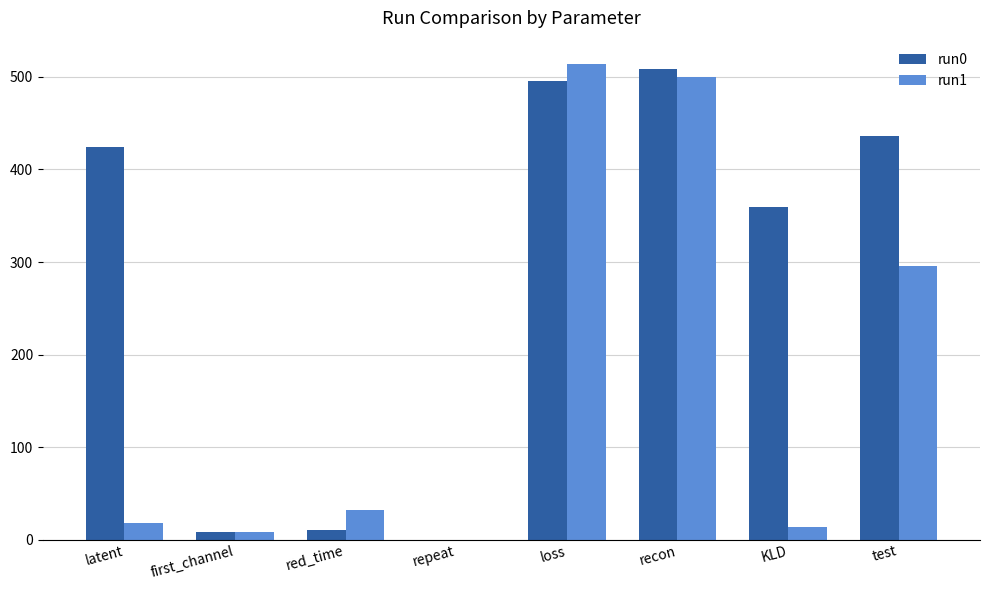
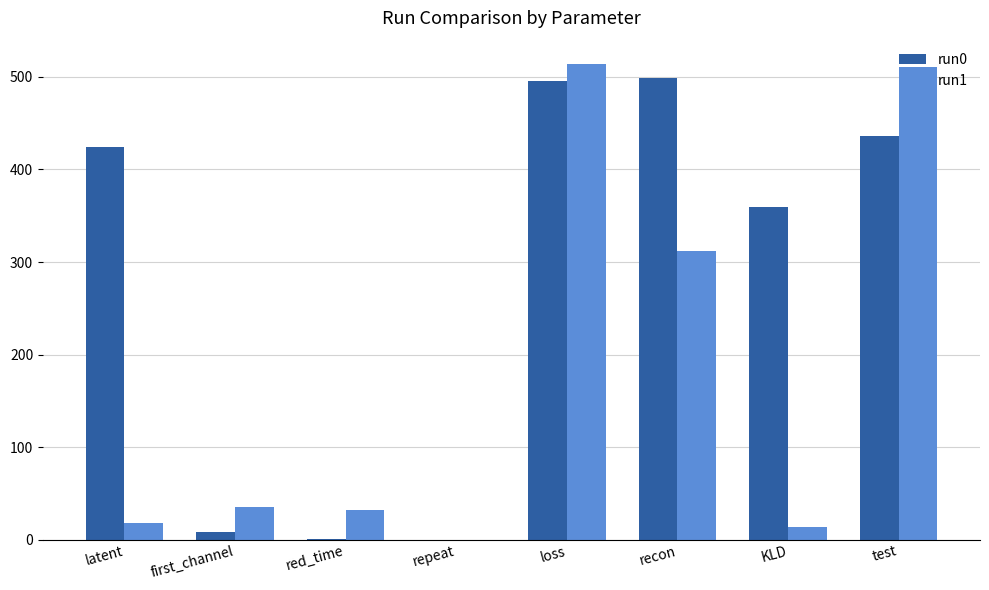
run1, first_channel: 10 -> 40
run0, red_time: 10 -> 0
run0, recon: 510 -> 500
run1, recon: 500 -> 310
run1, test: 300 -> 510
